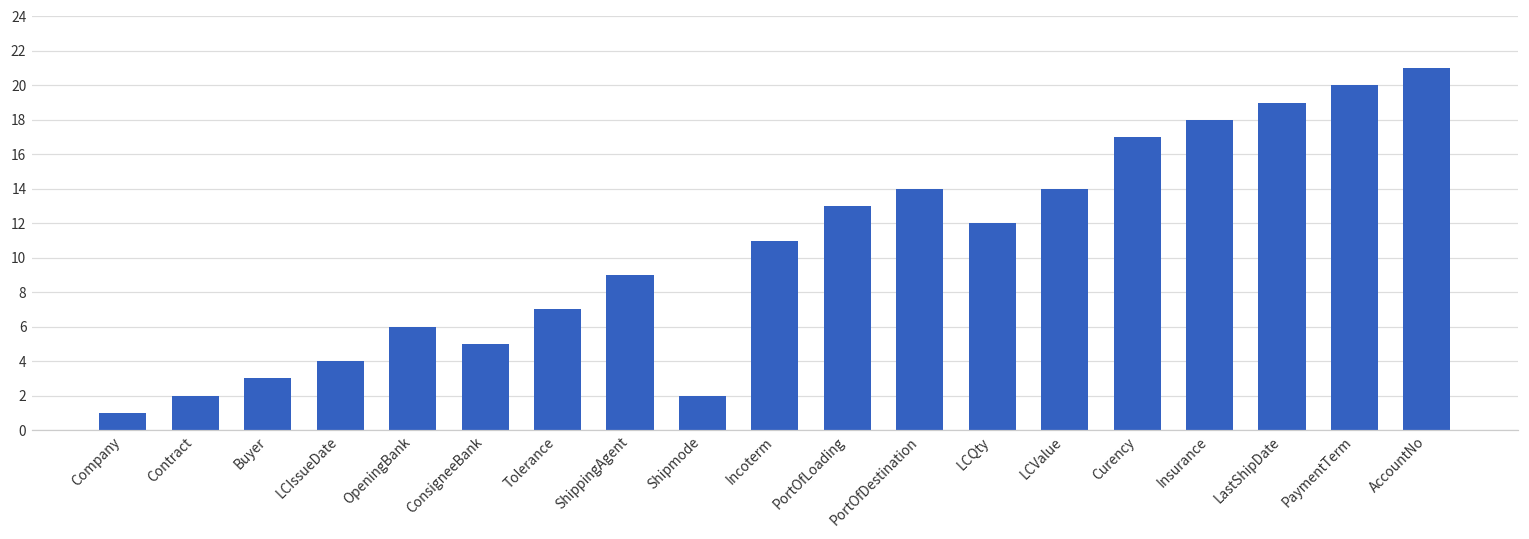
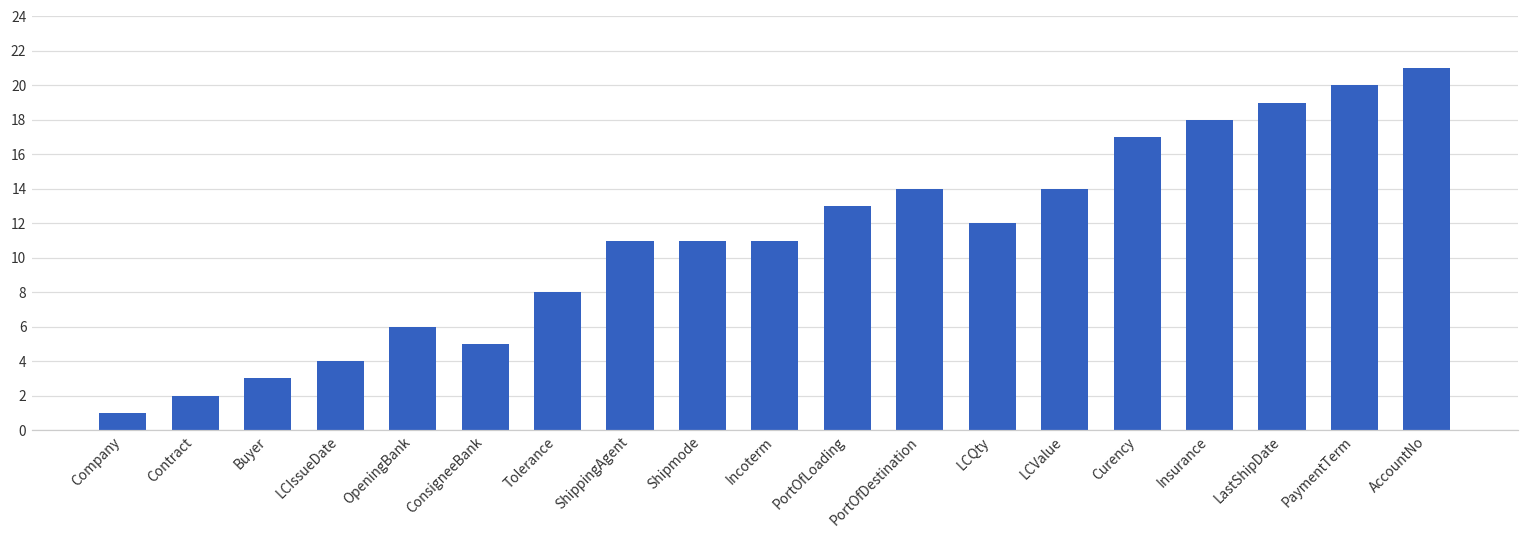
Tolerance: 7 -> 8
ShippingAgent: 9 -> 11
Shipmode: 2 -> 11
